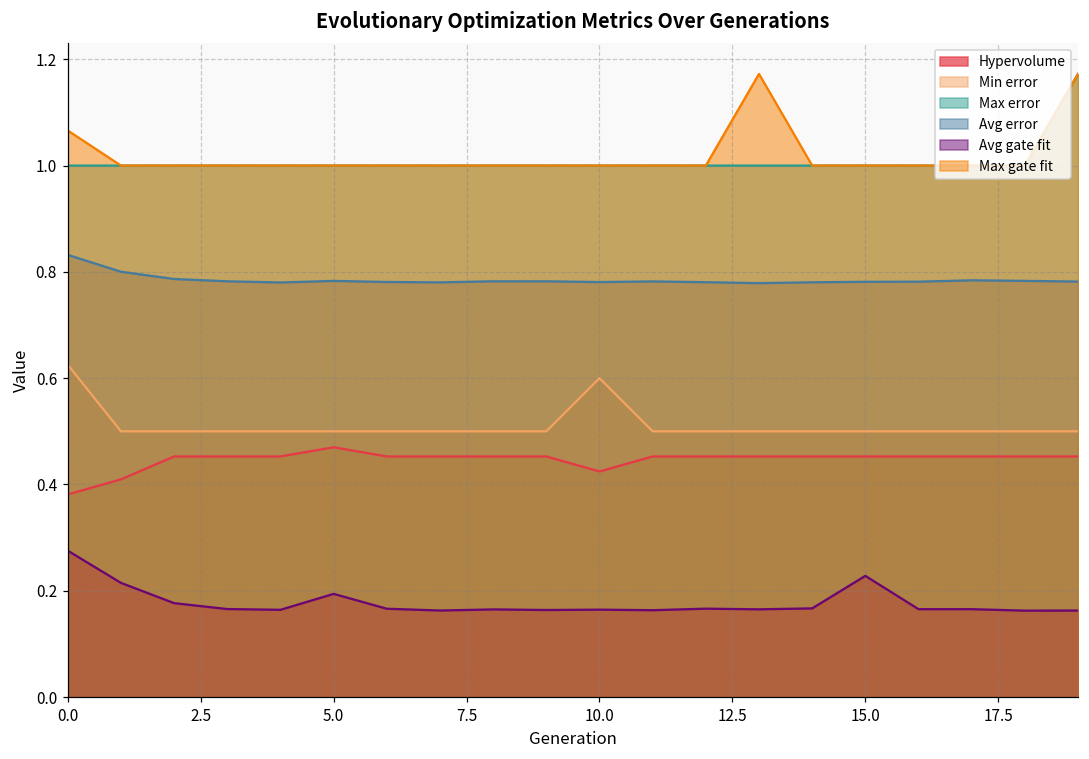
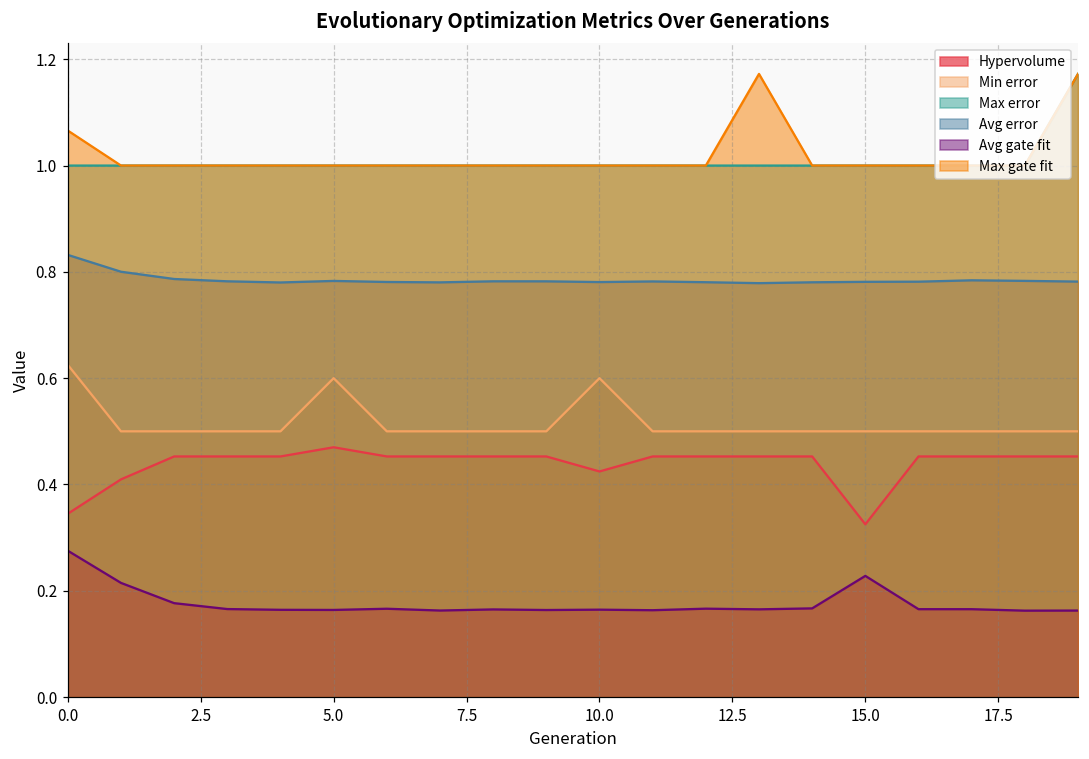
Hypervolume, 0.0: 0.38 -> 0.34
Min error, 5.0: 0.5 -> 0.6
Avg gate fit, 5.0: 0.19 -> 0.16
Hypervolume, 15.0: 0.45 -> 0.33
